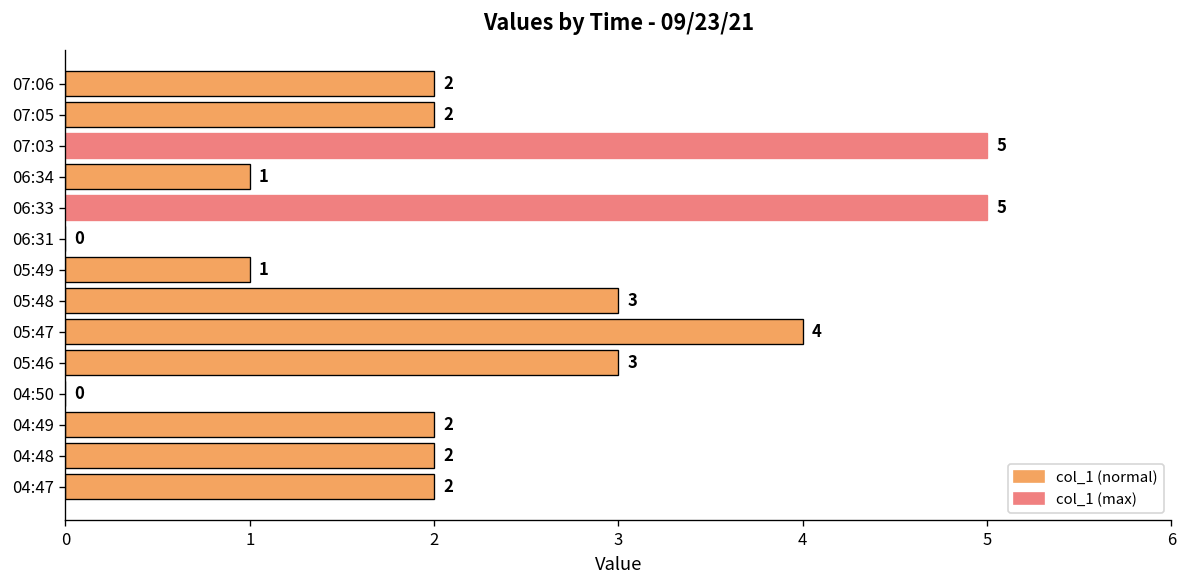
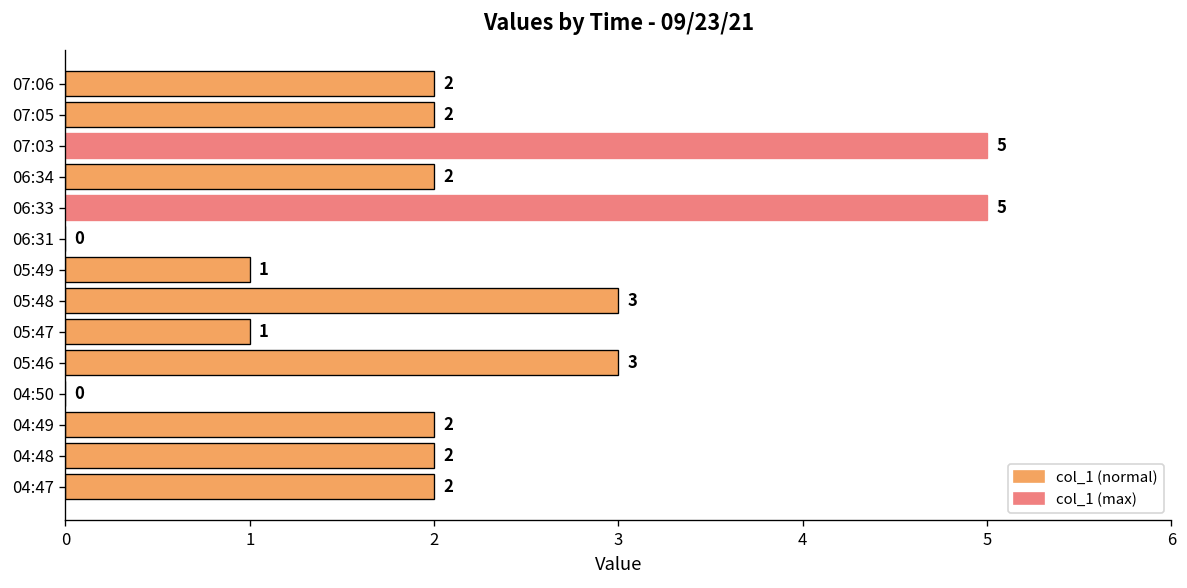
06:34: 1 -> 2
05:47: 4 -> 1
